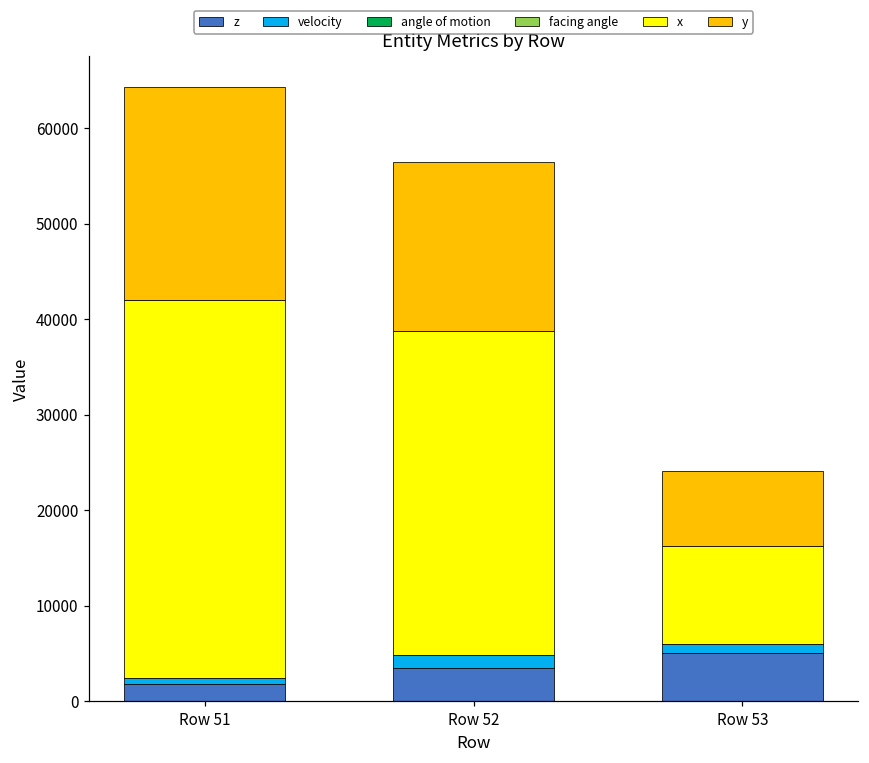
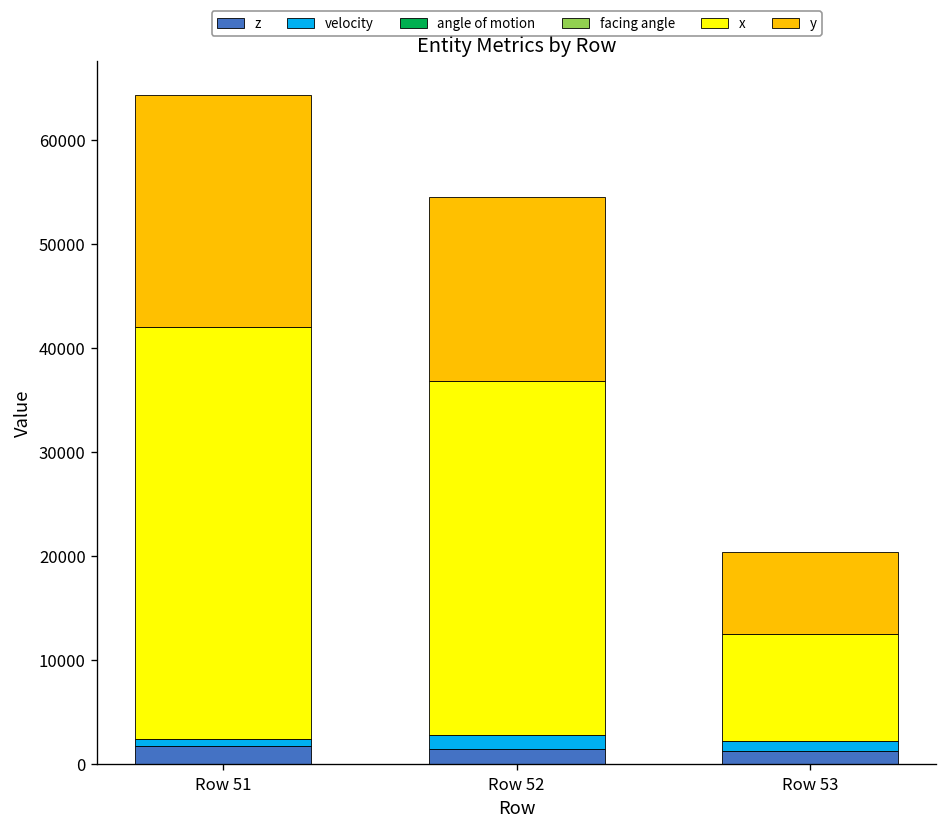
z, Row 52: 3000 -> 1000
z, Row 53: 5000 -> 1000
